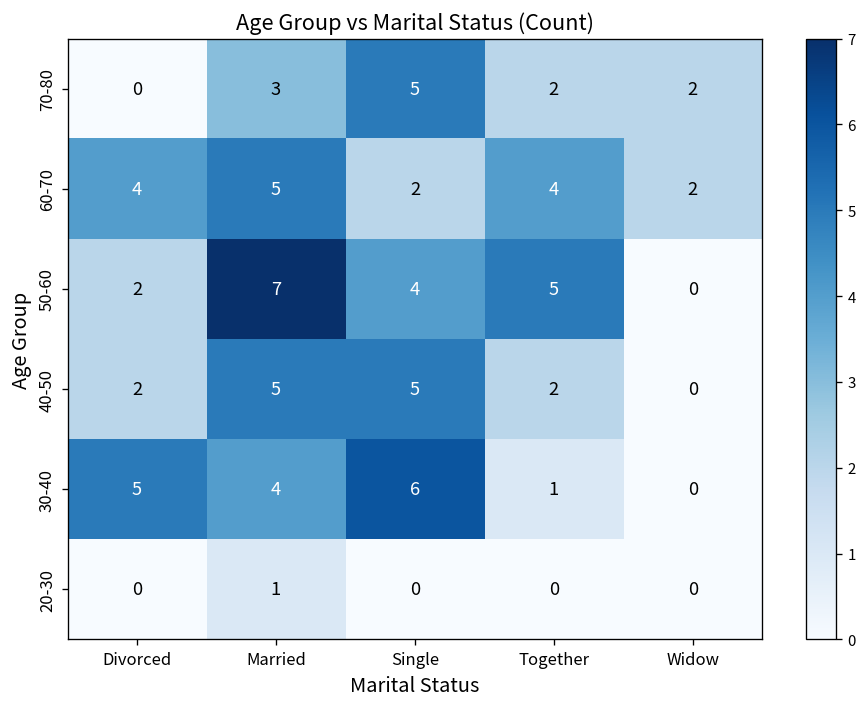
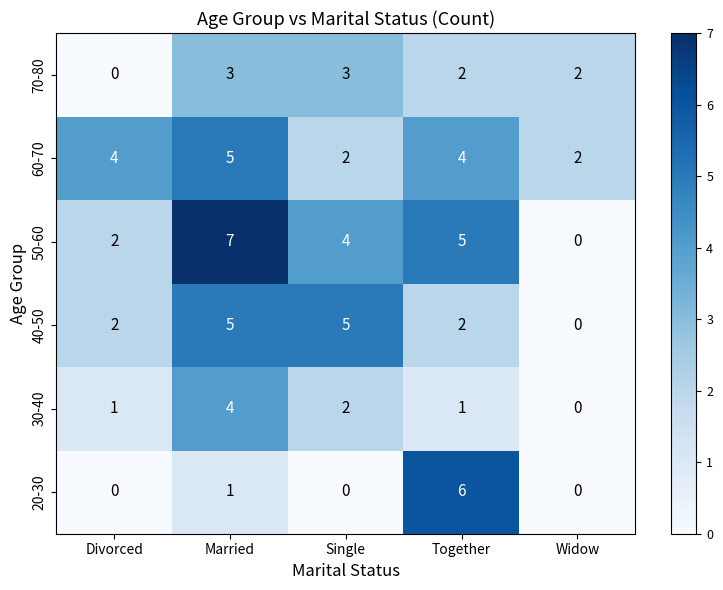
70-80, Single: 5 -> 3
30-40, Divorced: 5 -> 1
30-40, Single: 6 -> 2
20-30, Together: 0 -> 6
